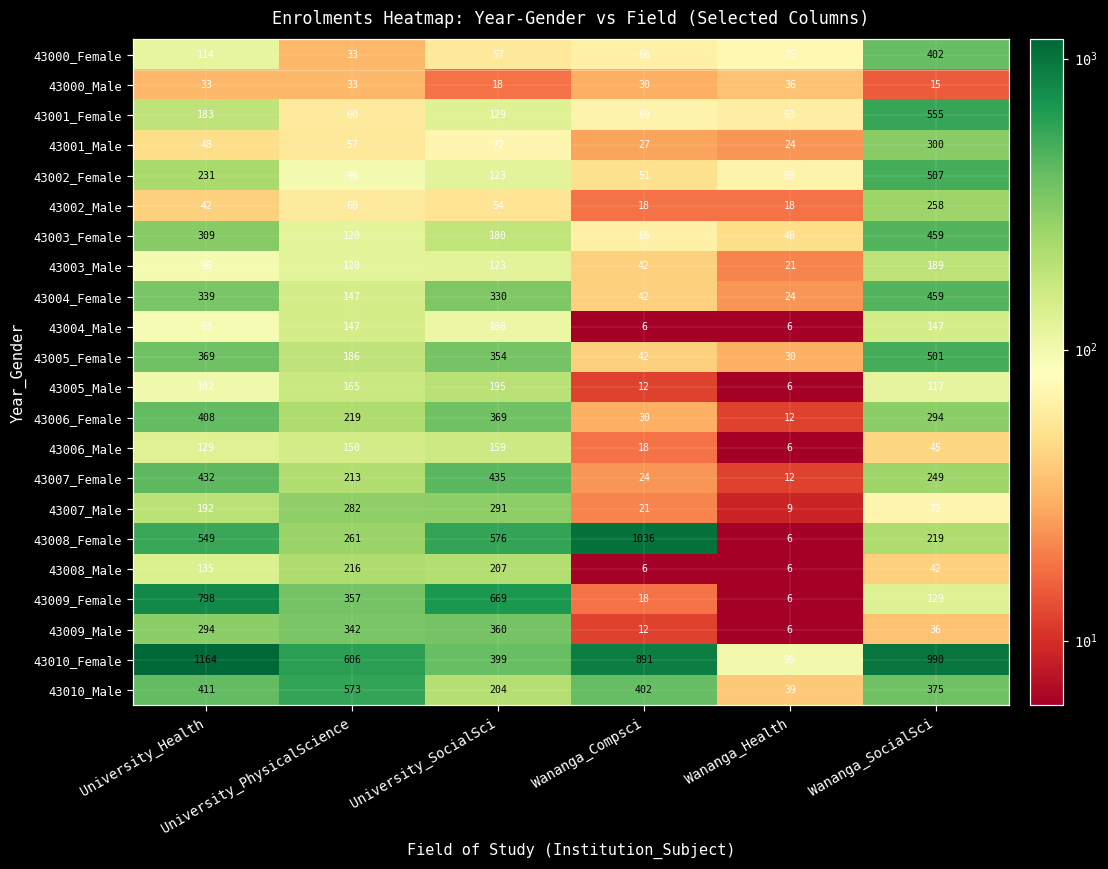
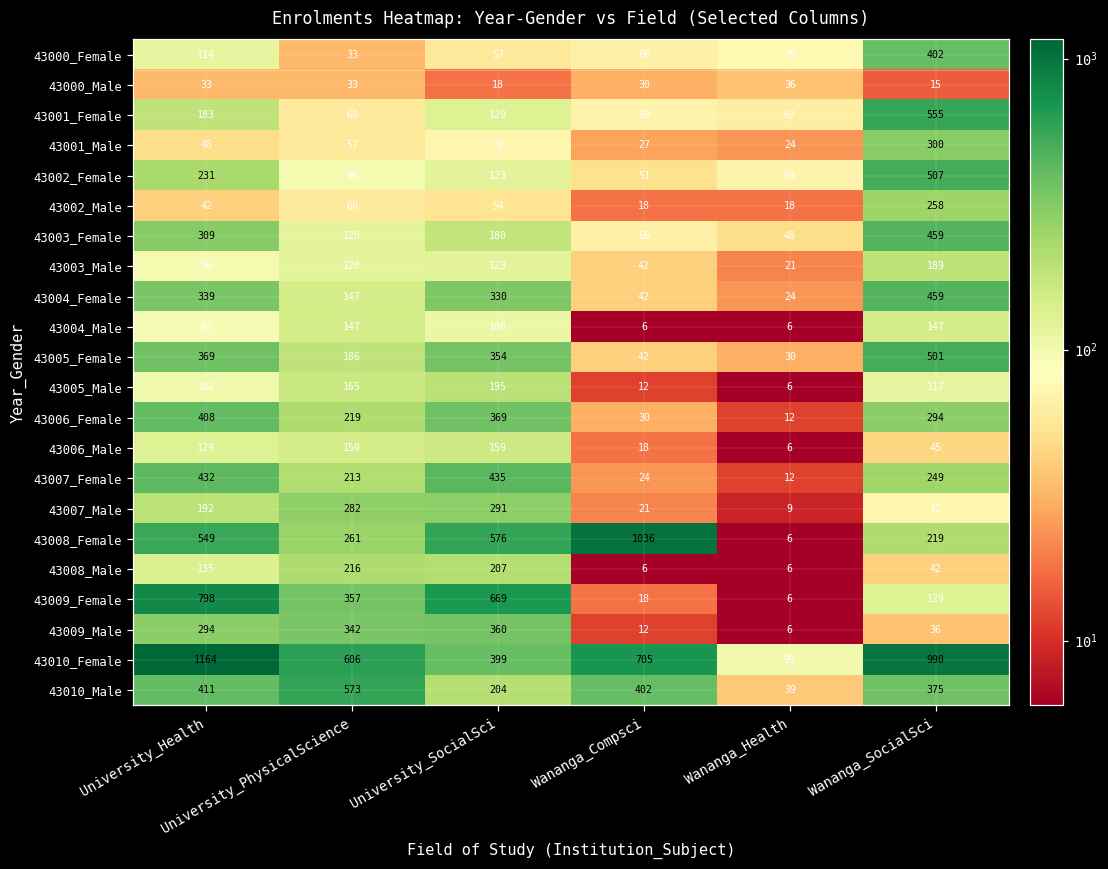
43010_Female, Wananga_Compsci: 891 -> 705
